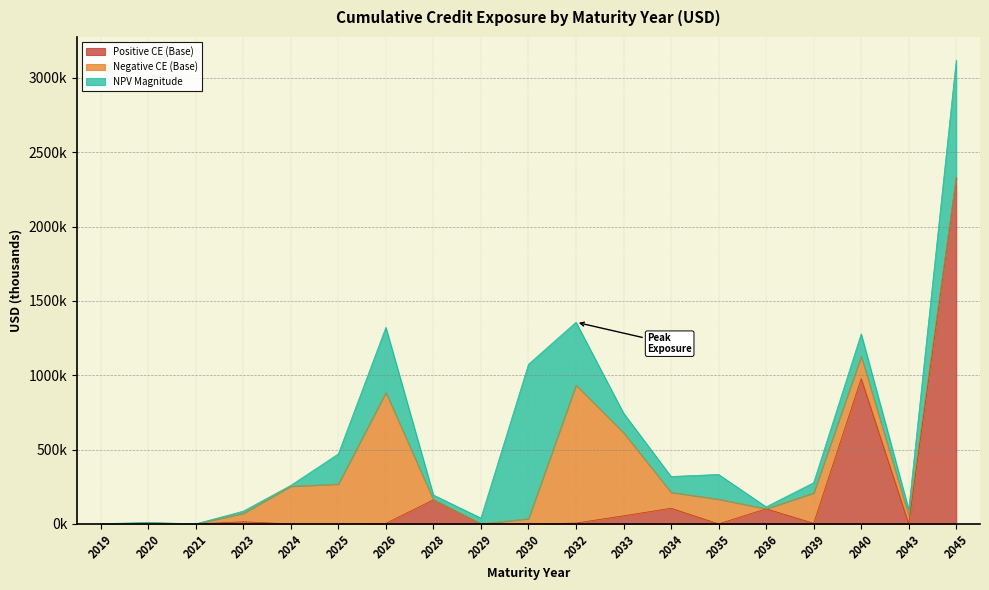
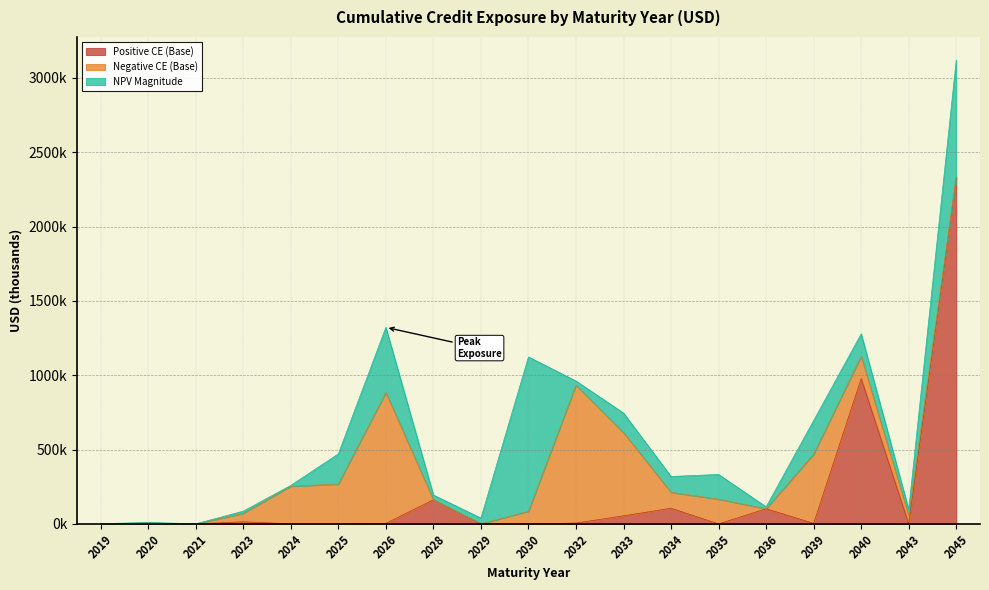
Negative CE (Base), 2030: 40000 -> 90000
NPV Magnitude, 2032: 420000 -> 30000
Negative CE (Base), 2039: 200000 -> 470000
NPV Magnitude, 2039: 70000 -> 230000
